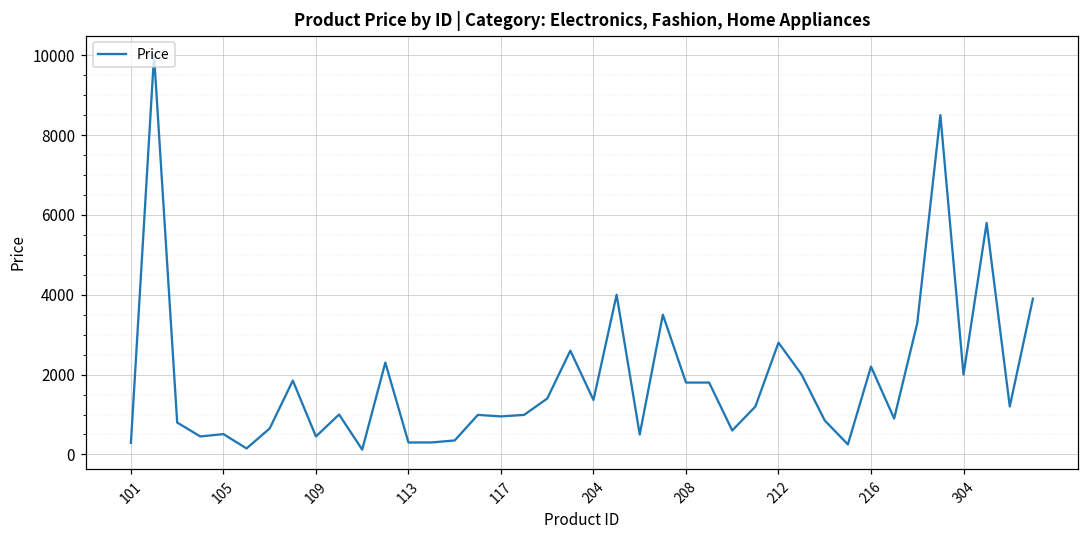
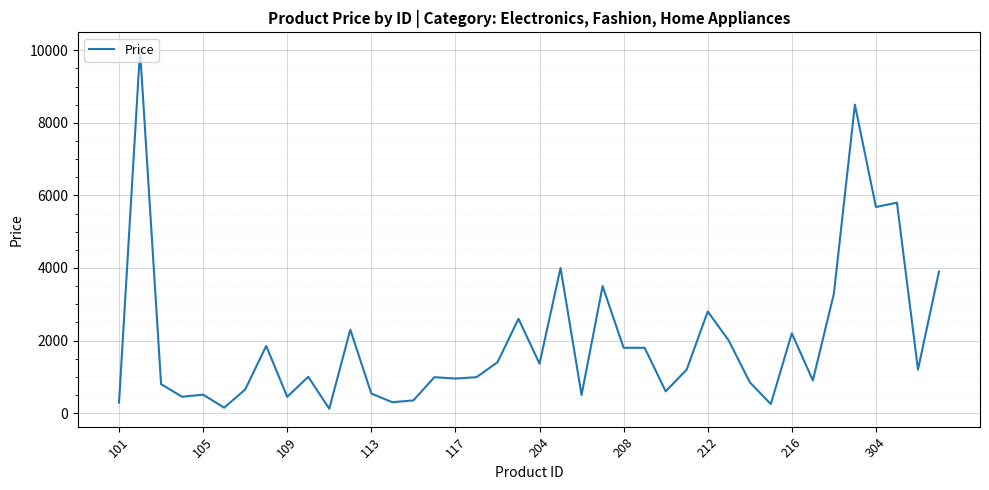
113: 300 -> 500
304: 2000 -> 5700
